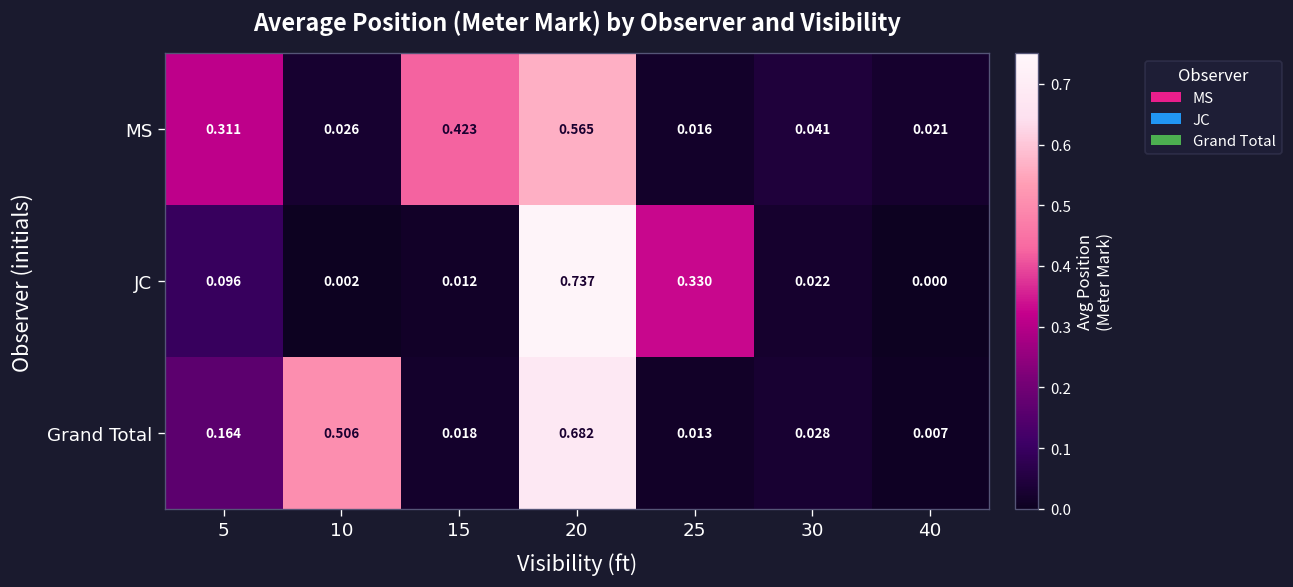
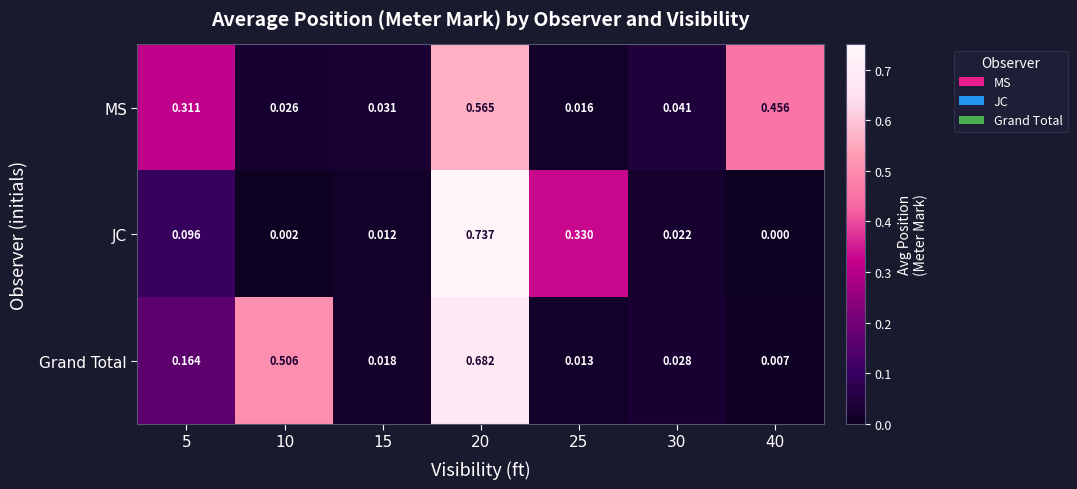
MS, 15: 0.423 -> 0.031
MS, 40: 0.021 -> 0.456
